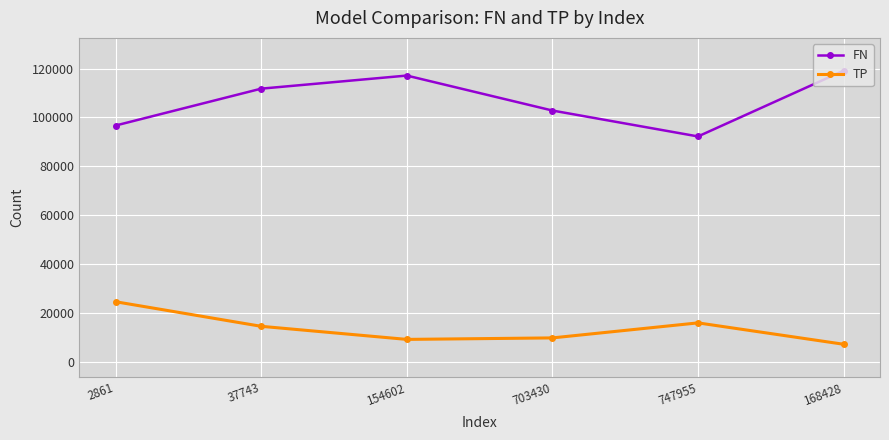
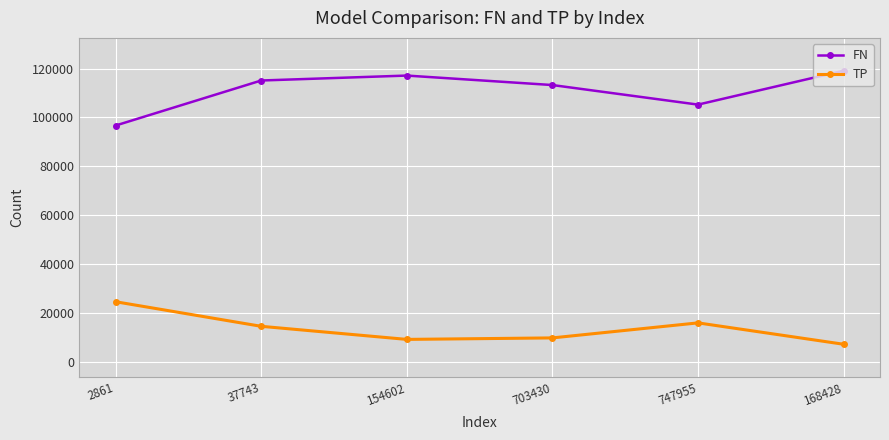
FN, 37743: 112000 -> 115000
FN, 703430: 103000 -> 113000
FN, 747955: 92000 -> 105000
